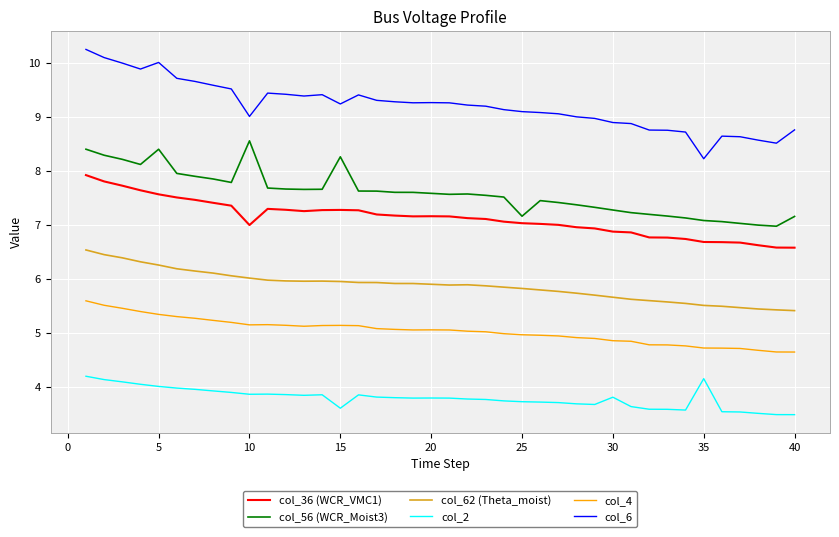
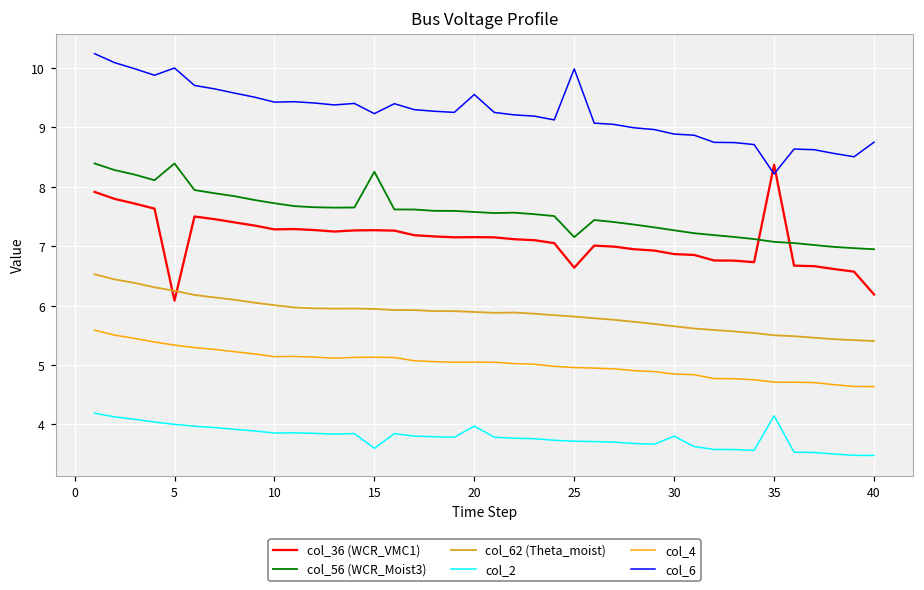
col_36 (WCR_VMC1), 5: 7.6 -> 6.1
col_36 (WCR_VMC1), 10: 7.0 -> 7.3
col_56 (WCR_Moist3), 10: 8.5 -> 7.7
col_6, 10: 9.0 -> 9.4
col_2, 20: 3.8 -> 4.0
col_6, 20: 9.3 -> 9.6
col_36 (WCR_VMC1), 25: 7.0 -> 6.6
col_6, 25: 9.1 -> 10.0
col_36 (WCR_VMC1), 35: 6.7 -> 8.4
col_36 (WCR_VMC1), 40: 6.6 -> 6.2
col_56 (WCR_Moist3), 40: 7.1 -> 7.0
